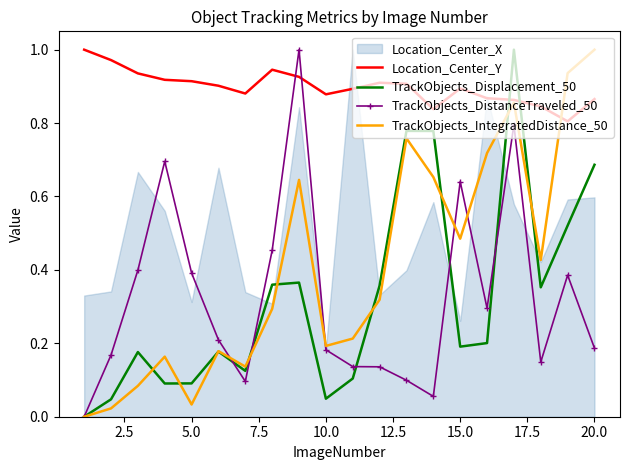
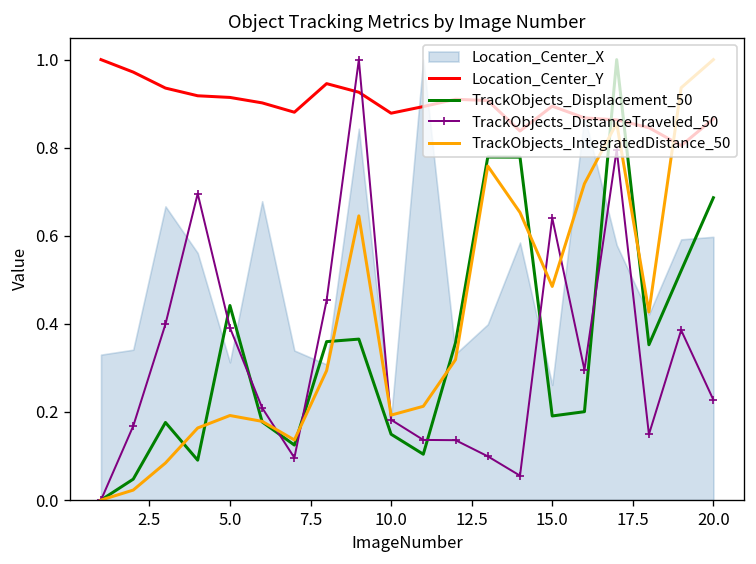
TrackObjects_Displacement_50, 5.0: 0.09 -> 0.44
TrackObjects_IntegratedDistance_50, 5.0: 0.03 -> 0.19
TrackObjects_Displacement_50, 10.0: 0.05 -> 0.15
TrackObjects_DistanceTraveled_50, 20.0: 0.19 -> 0.23
